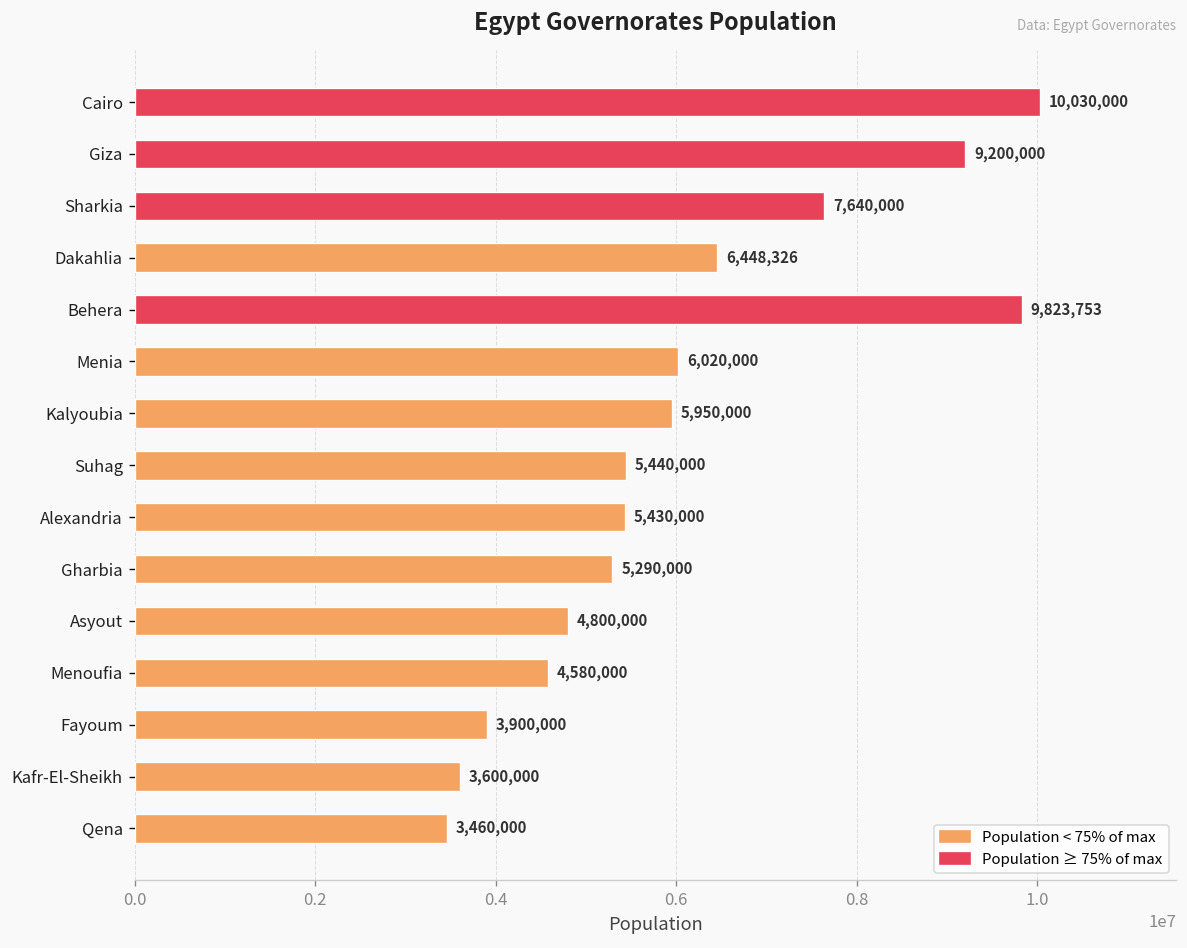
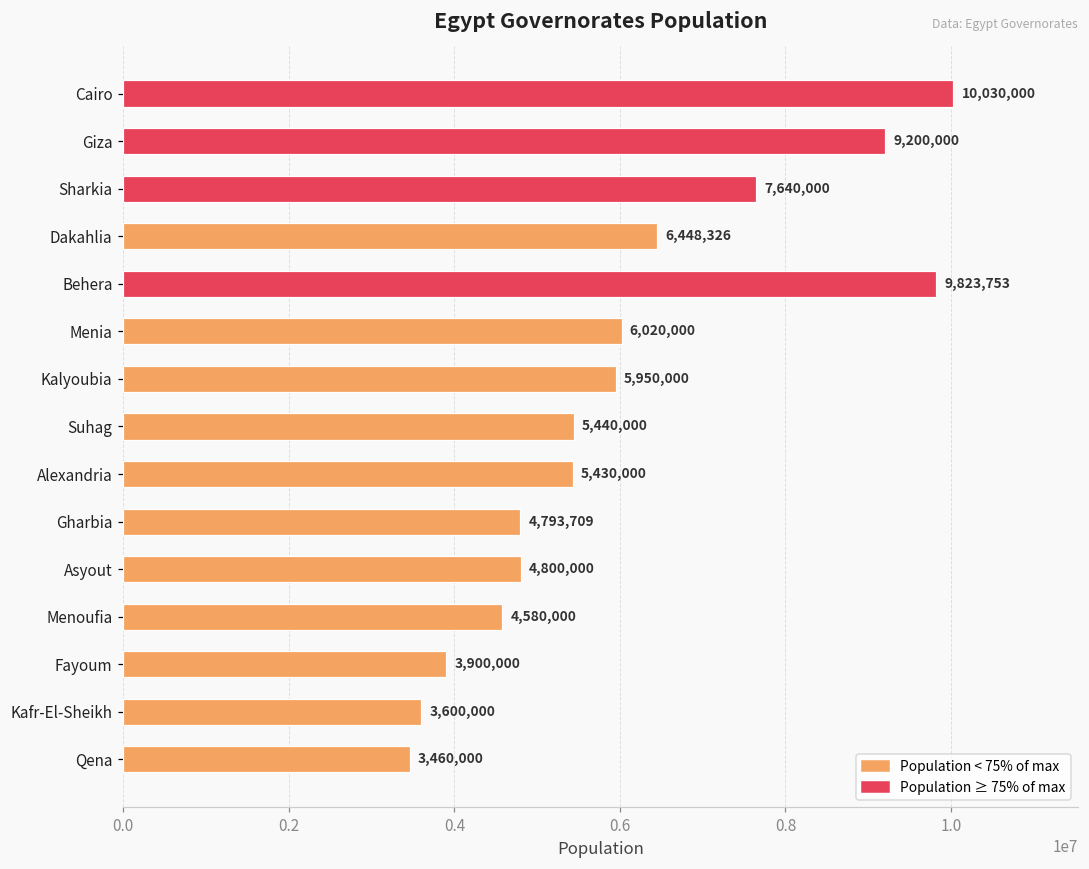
Gharbia: 5,290,000 -> 4,793,709
